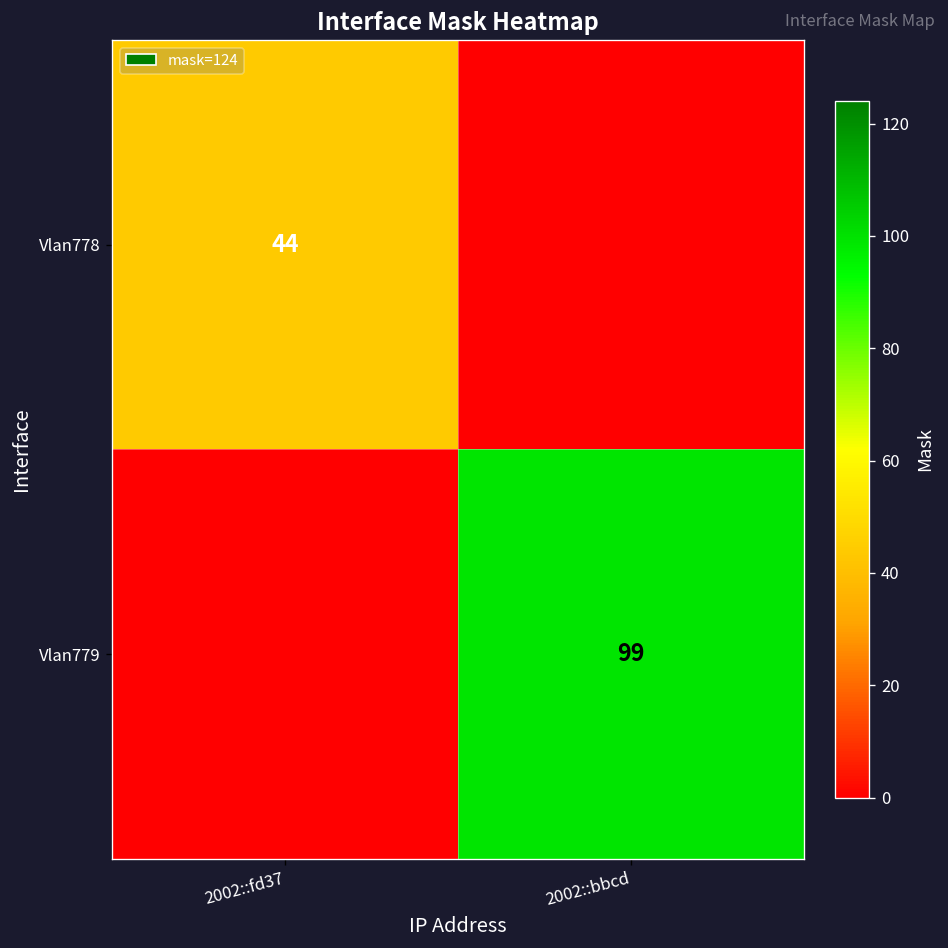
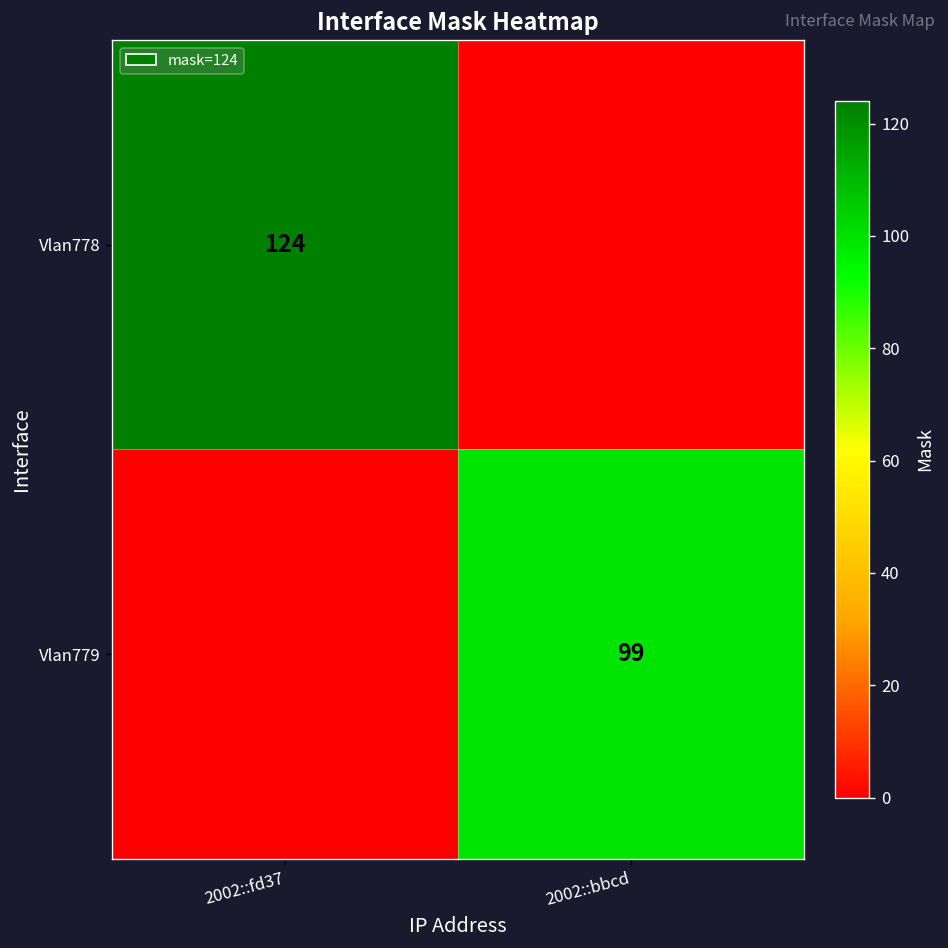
Vlan778, 2002::fd37: 44 -> 124
